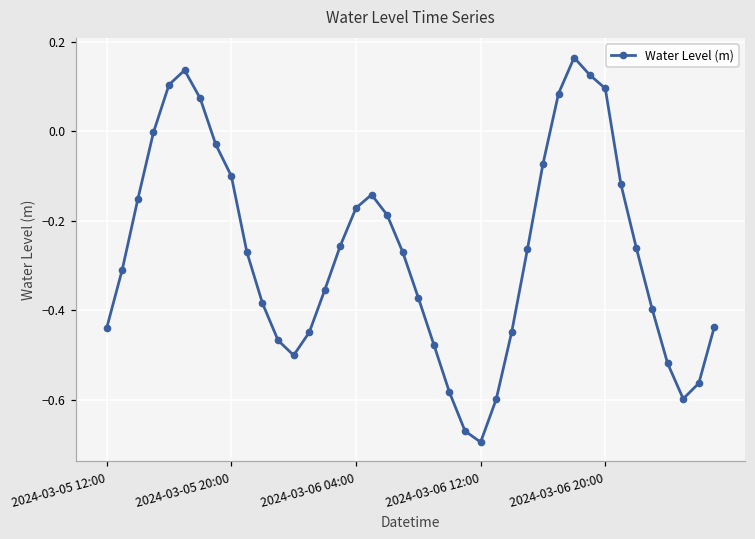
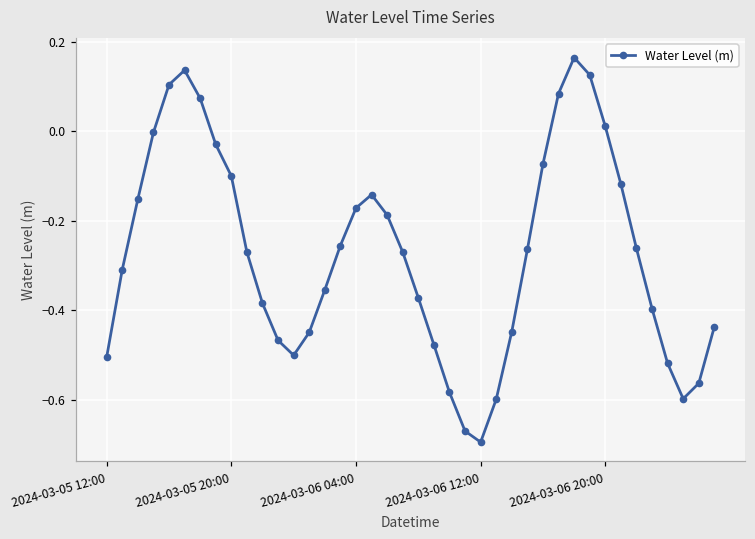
2024-03-05 12:00: -0.44 -> -0.50
2024-03-06 20:00: 0.10 -> 0.01
